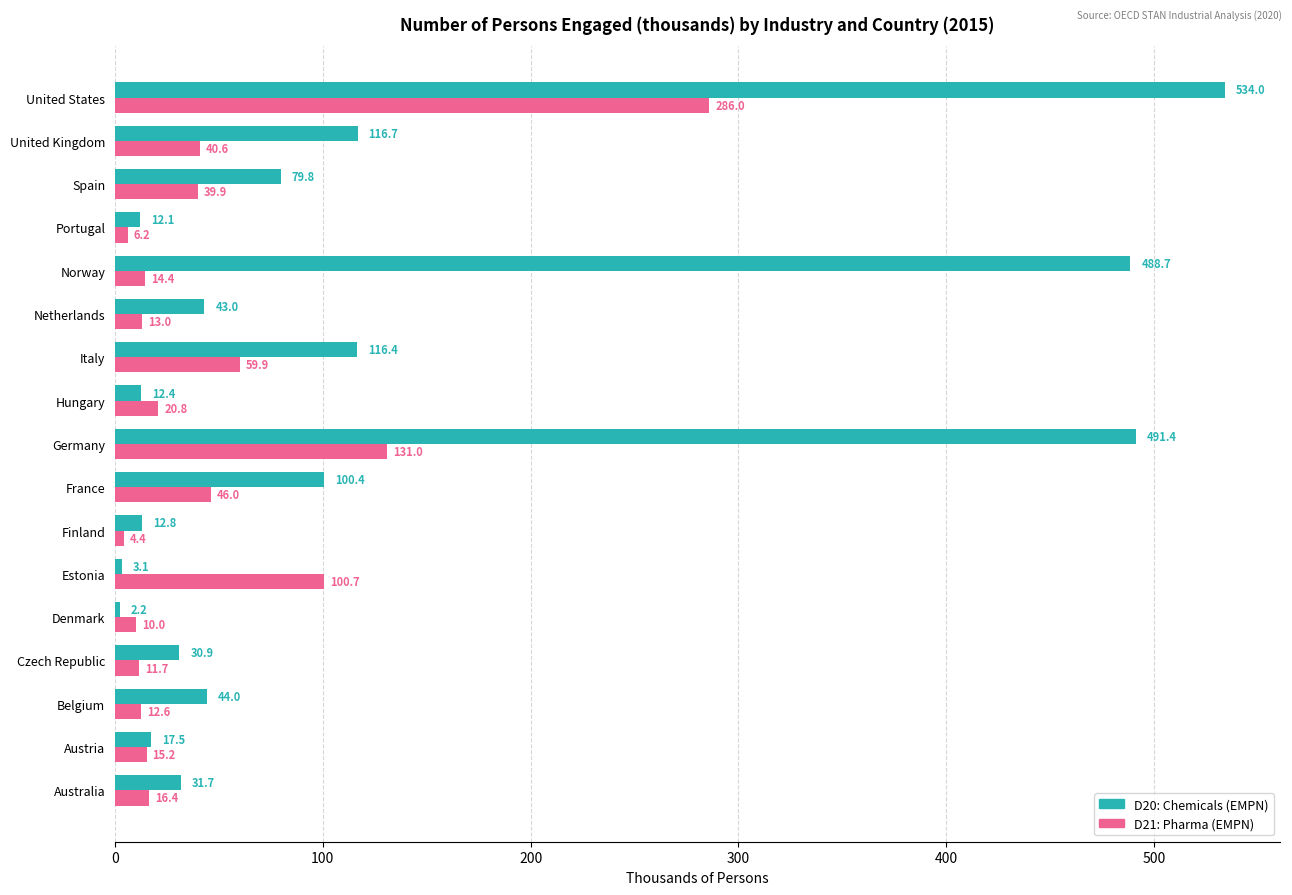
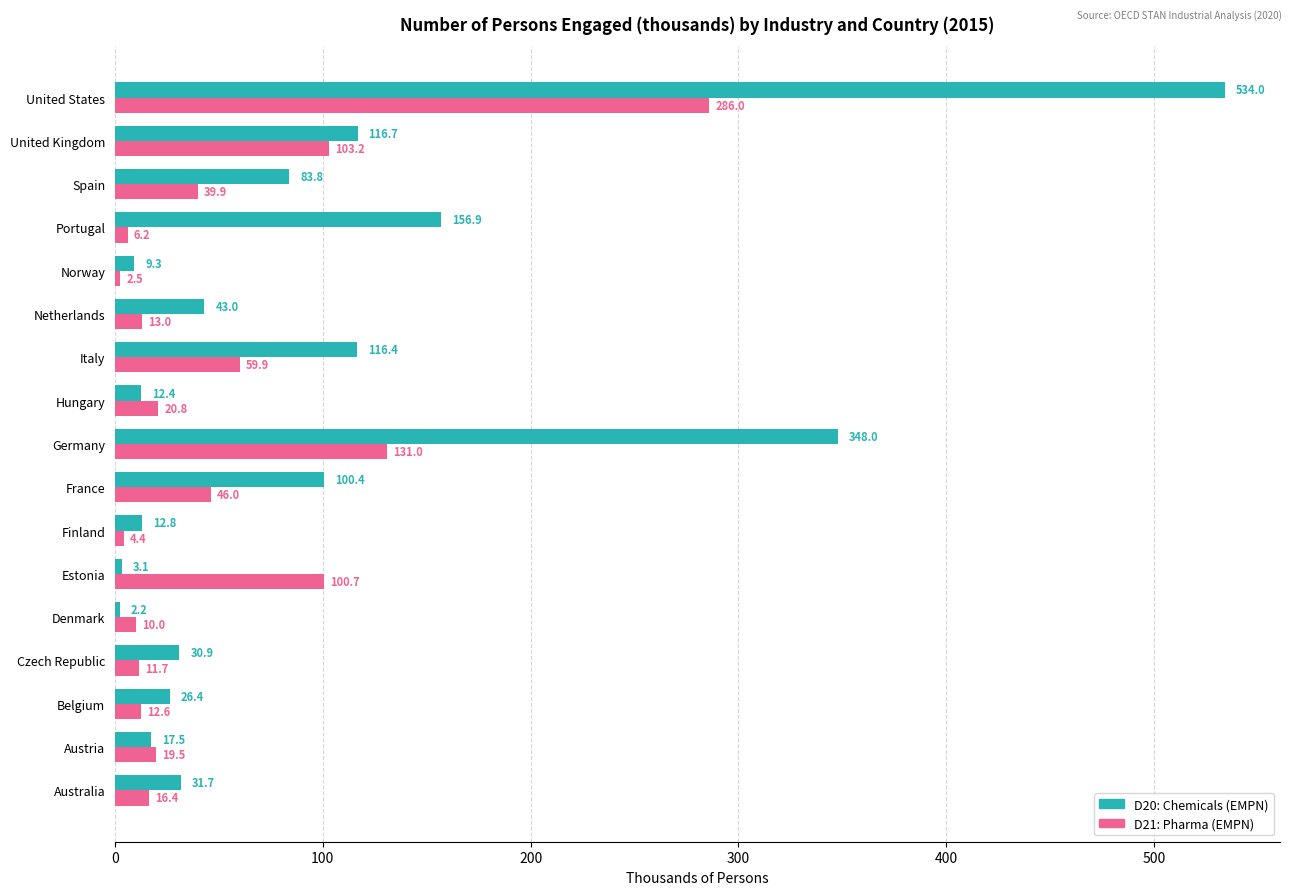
D21: Pharma (EMPN), United Kingdom: 40.6 -> 103.2
D20: Chemicals (EMPN), Spain: 79.8 -> 83.8
D20: Chemicals (EMPN), Portugal: 12.1 -> 156.9
D20: Chemicals (EMPN), Norway: 488.7 -> 9.3
D21: Pharma (EMPN), Norway: 14.4 -> 2.5
D20: Chemicals (EMPN), Germany: 491.4 -> 348.0
D20: Chemicals (EMPN), Belgium: 44.0 -> 26.4
D21: Pharma (EMPN), Austria: 15.2 -> 19.5
